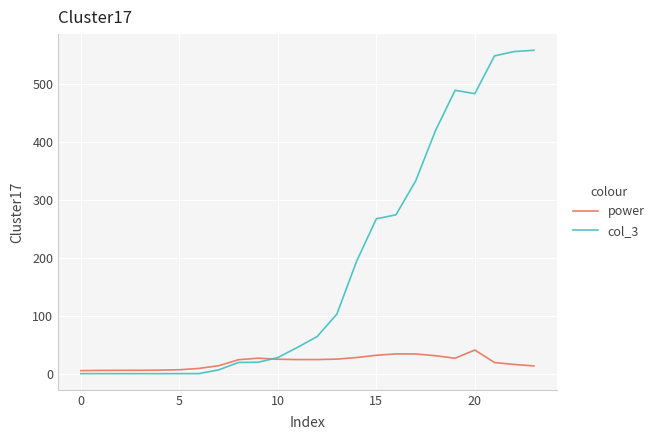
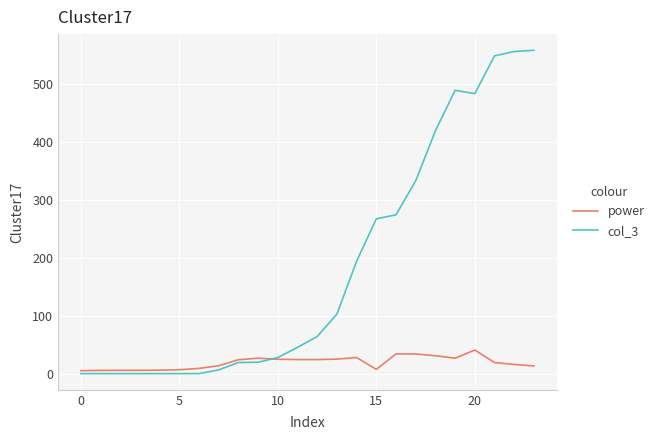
power, 15: 30 -> 10
